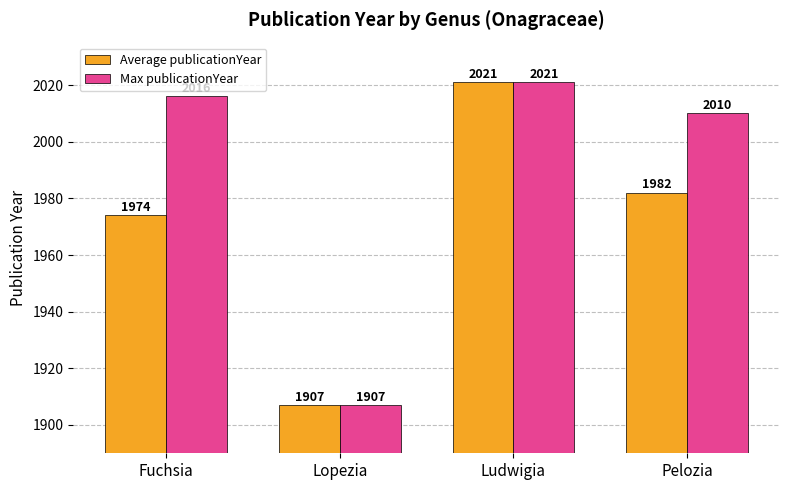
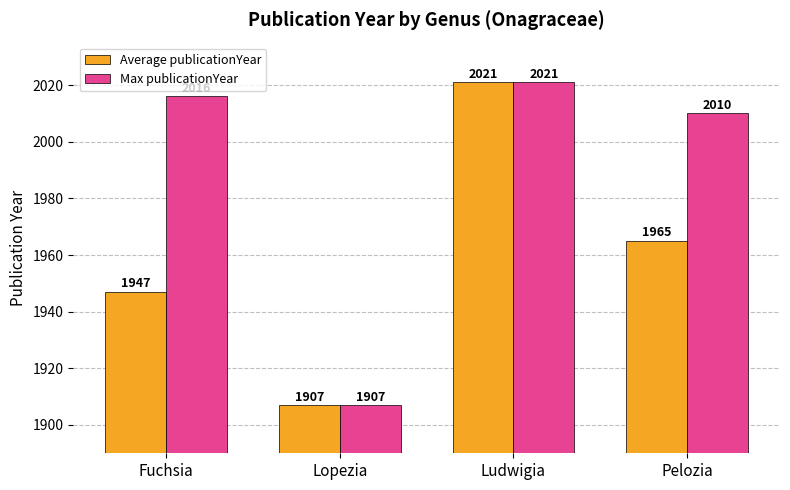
Average publicationYear, Fuchsia: 1974 -> 1947
Average publicationYear, Pelozia: 1982 -> 1965
